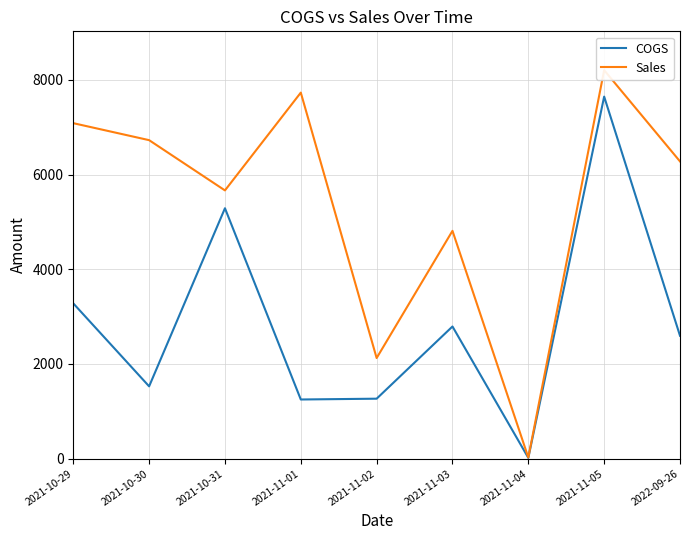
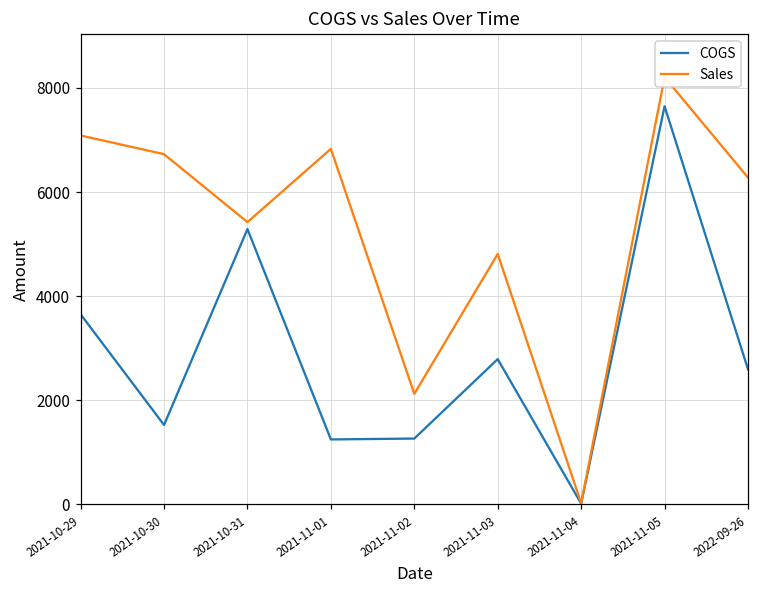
COGS, 2021-10-29: 3300 -> 3700
Sales, 2021-10-31: 5700 -> 5400
Sales, 2021-11-01: 7700 -> 6800
